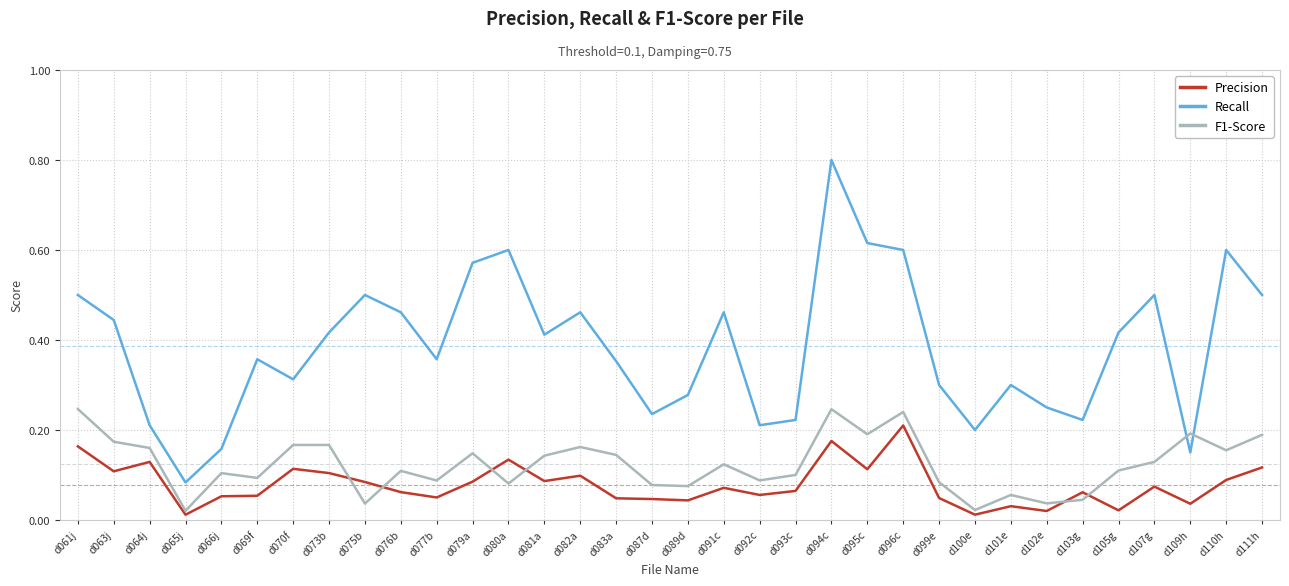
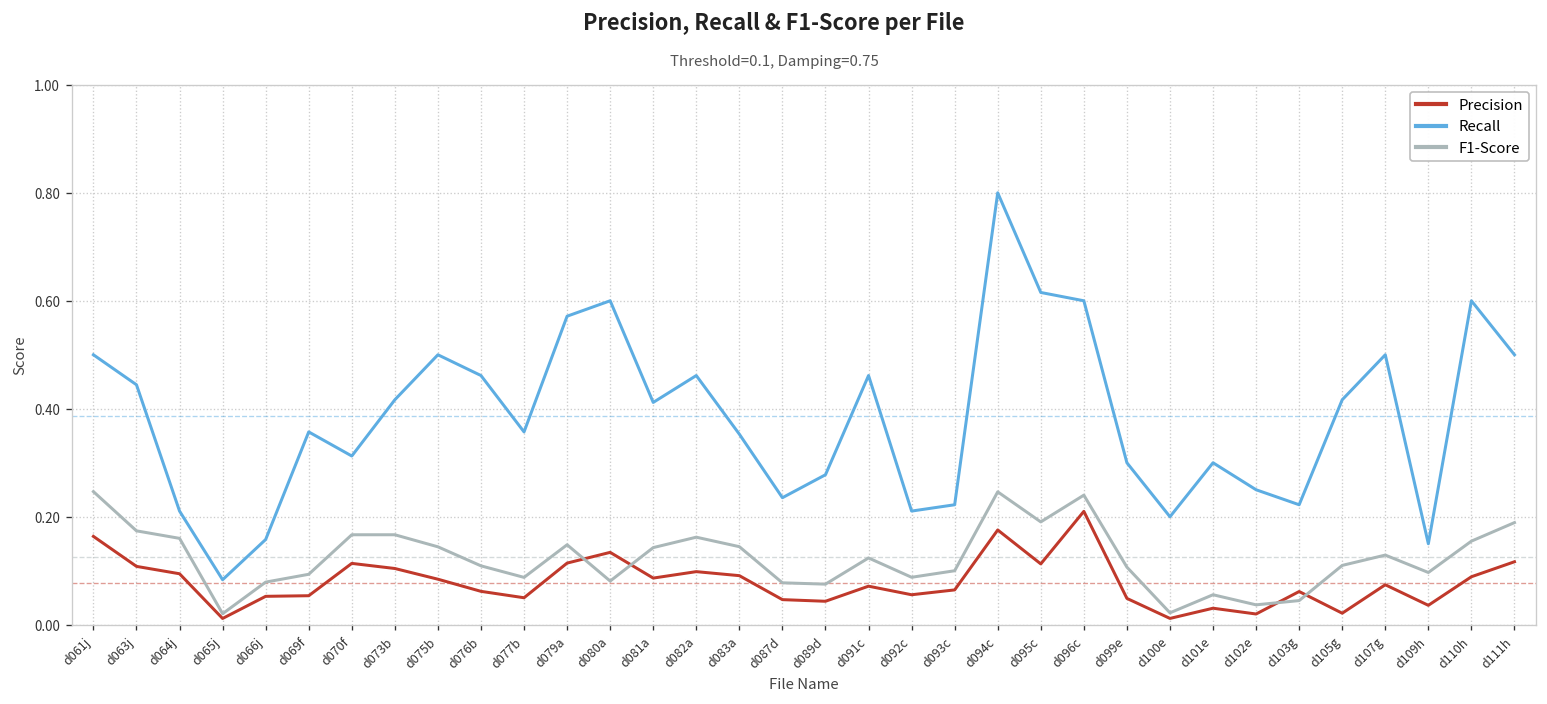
Precision, d064j: 0.13 -> 0.09
F1-Score, d066j: 0.10 -> 0.08
F1-Score, d075b: 0.04 -> 0.14
Precision, d079a: 0.09 -> 0.11
Precision, d083a: 0.05 -> 0.09
F1-Score, d099e: 0.08 -> 0.11
F1-Score, d109h: 0.19 -> 0.10
